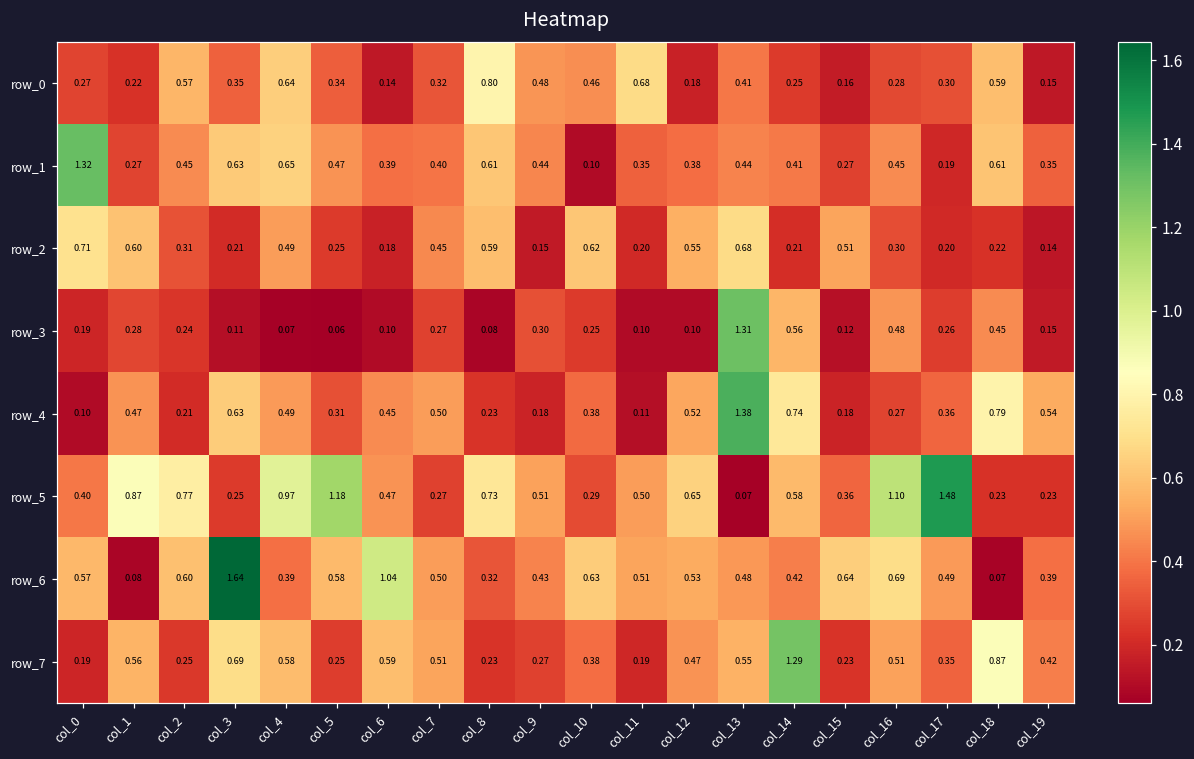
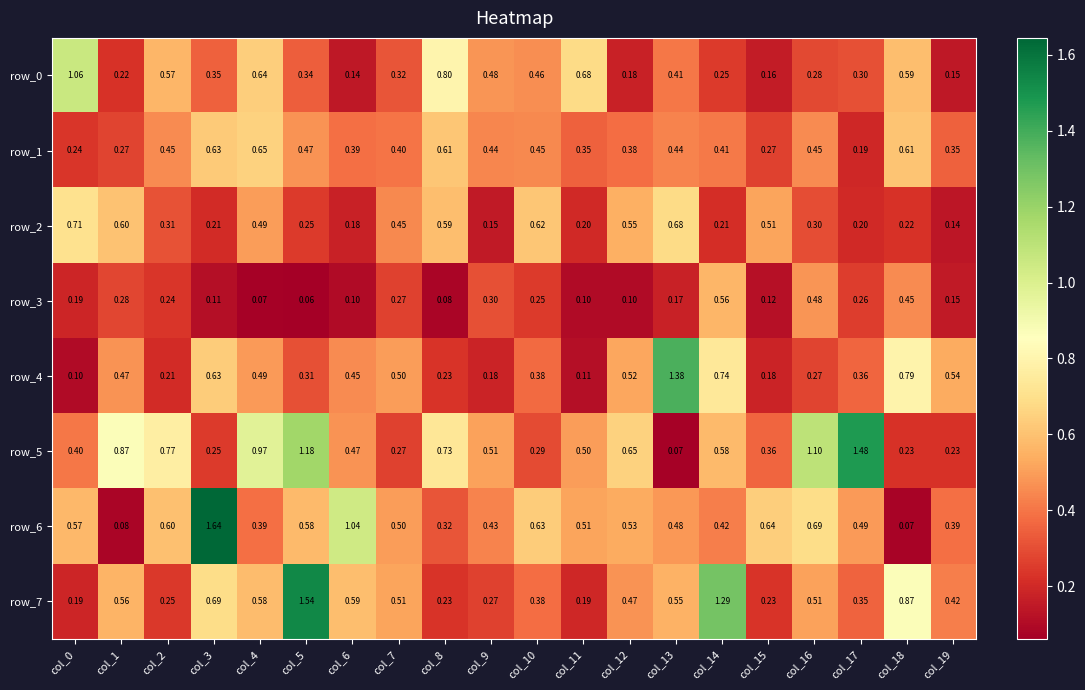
row_0, col_0: 0.27 -> 1.06
row_1, col_0: 1.32 -> 0.24
row_1, col_10: 0.10 -> 0.45
row_3, col_13: 1.31 -> 0.17
row_7, col_5: 0.25 -> 1.54
